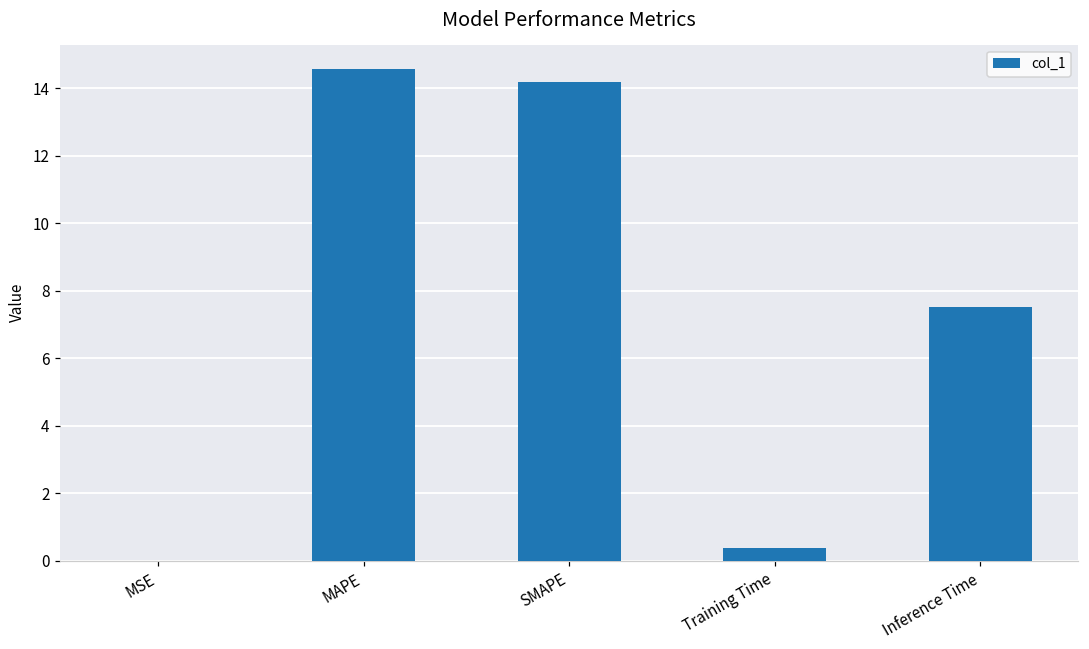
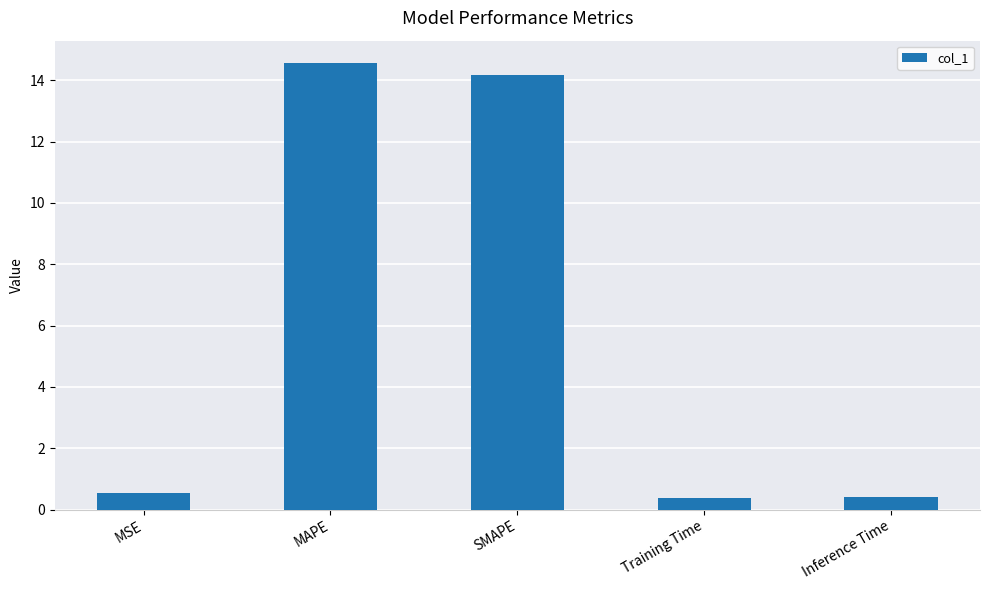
MSE: 0.0 -> 0.5
Inference Time: 7.5 -> 0.4
